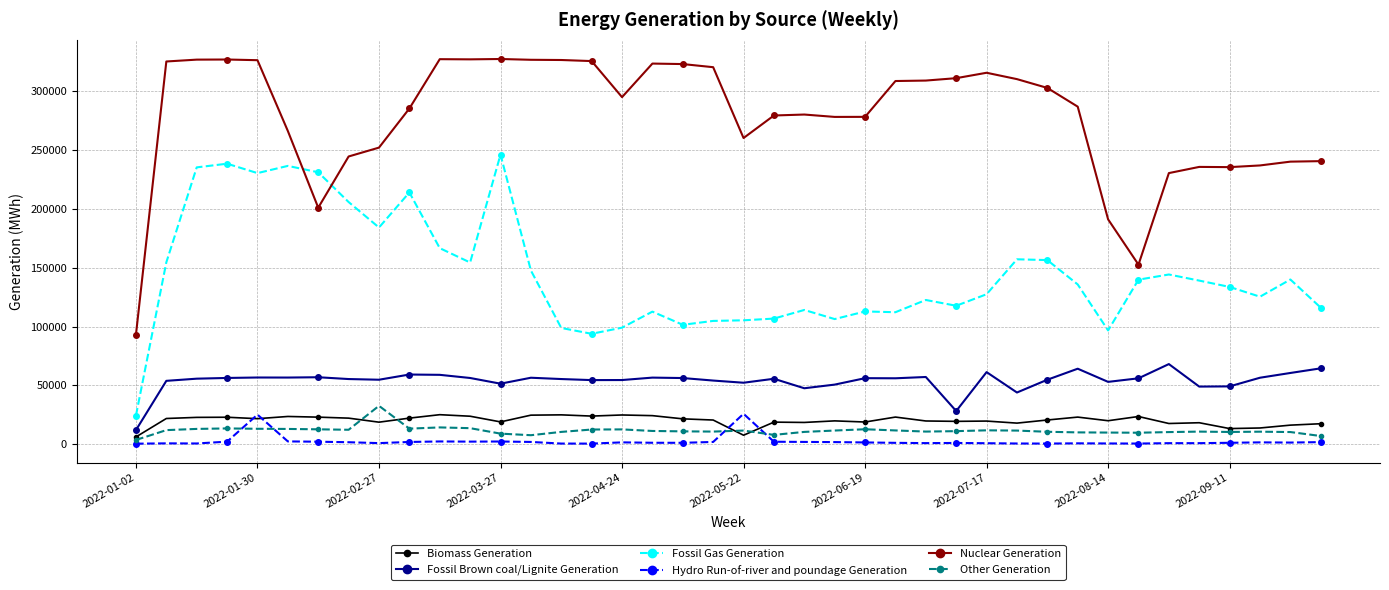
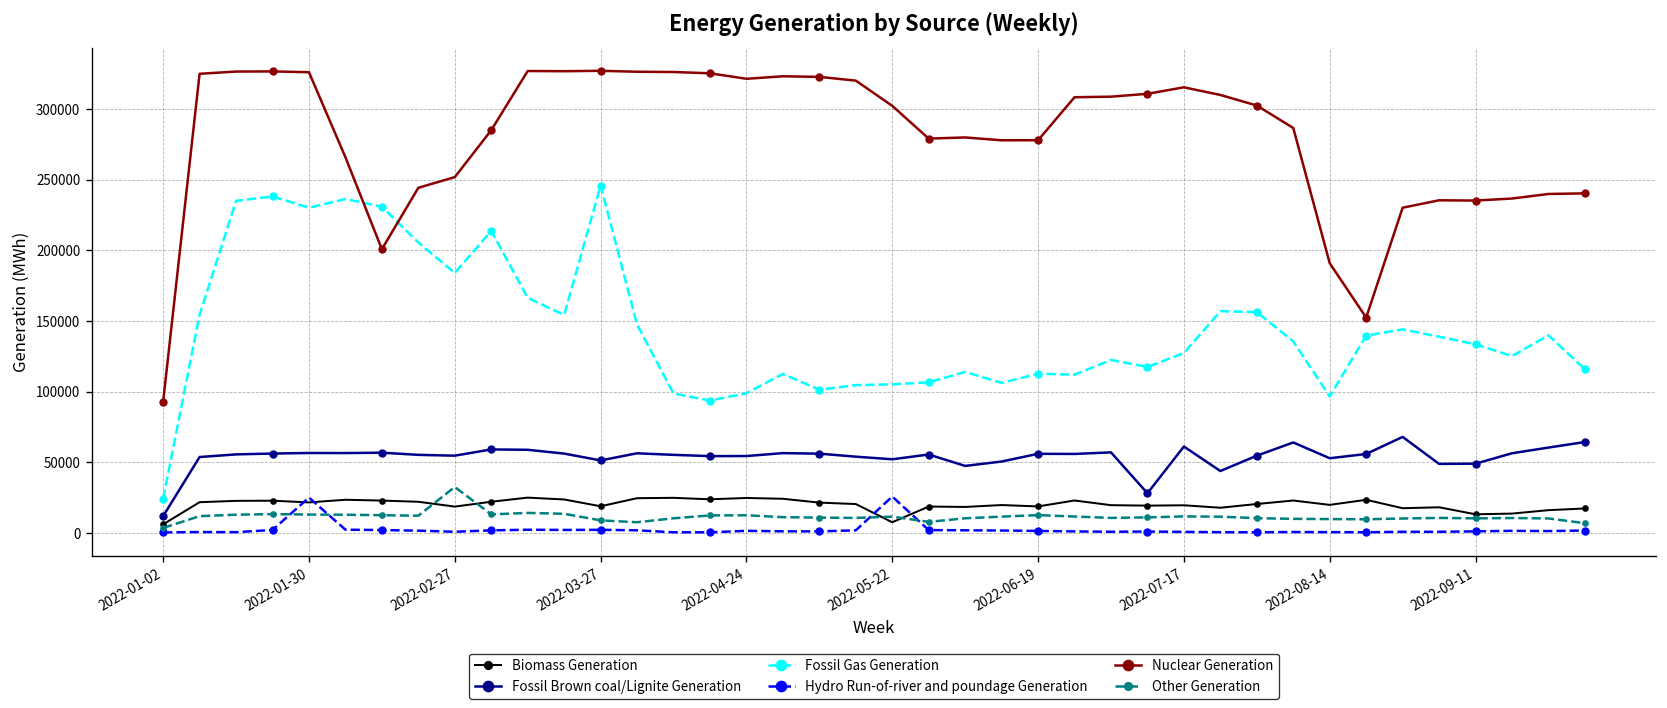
Nuclear Generation, 2022-04-24: 295000 -> 321000
Nuclear Generation, 2022-05-22: 260000 -> 302000
